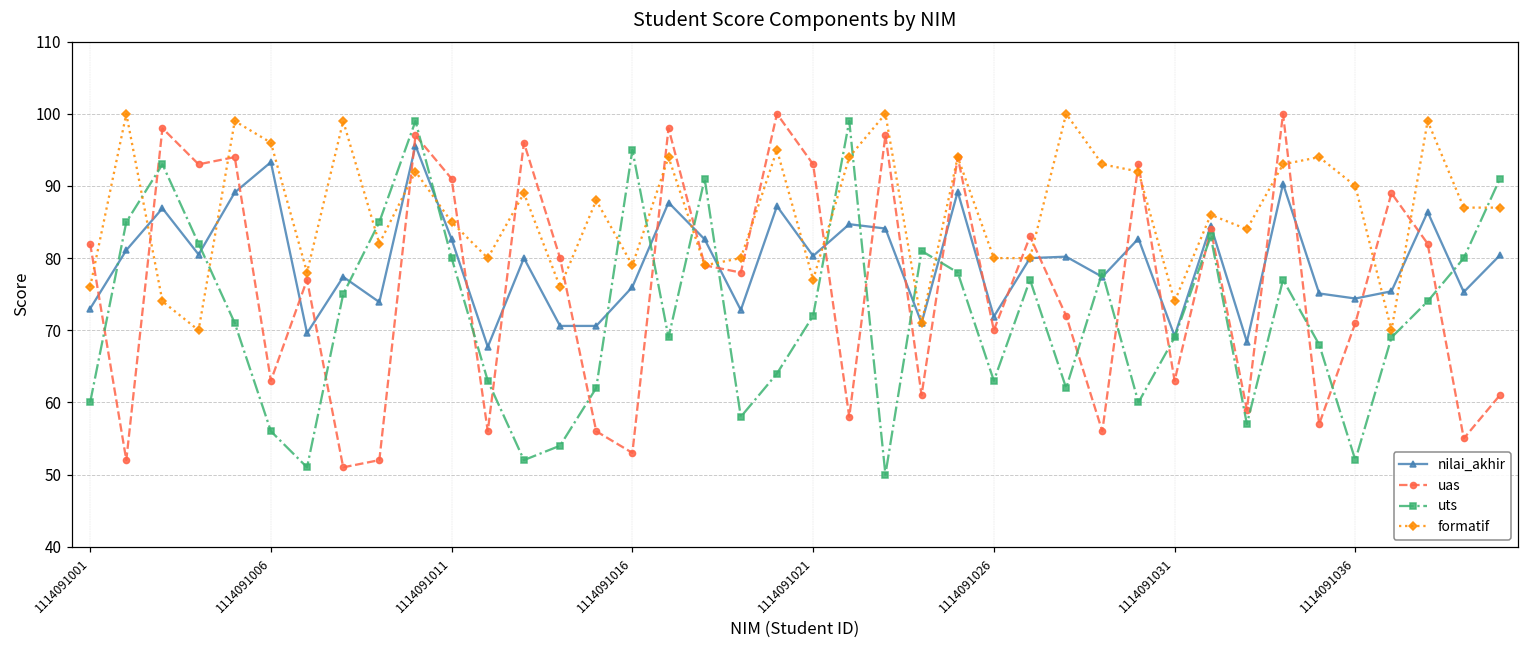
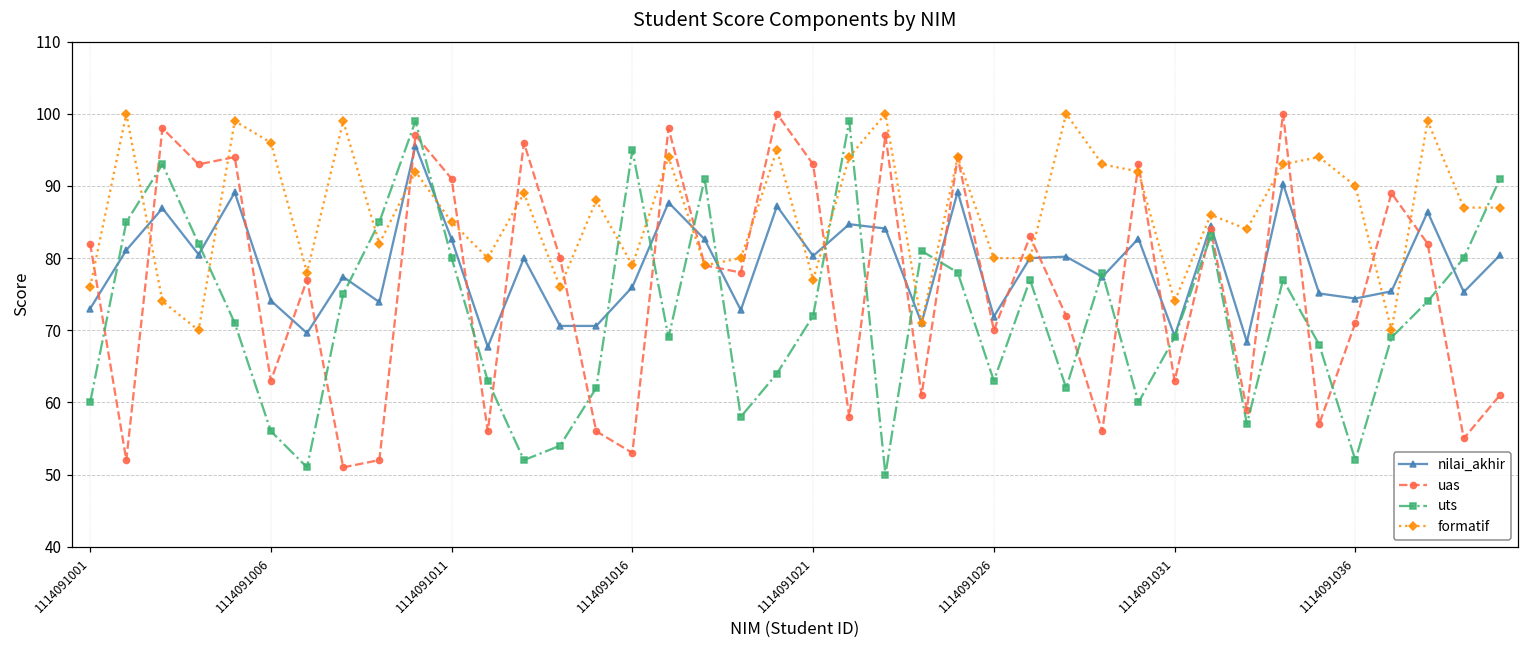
nilai_akhir, 1114091006: 93 -> 74
